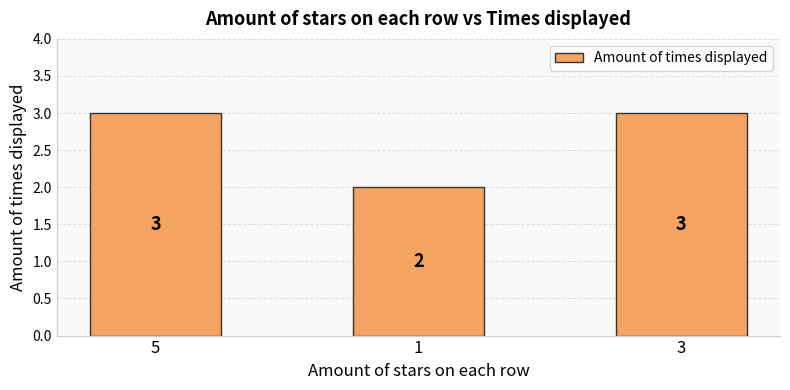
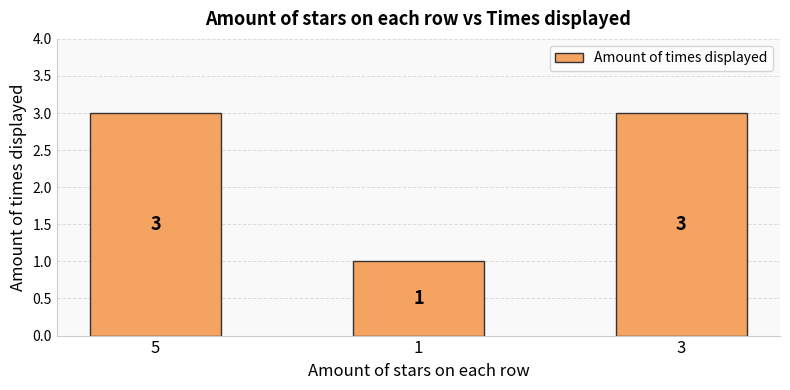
1: 2 -> 1
